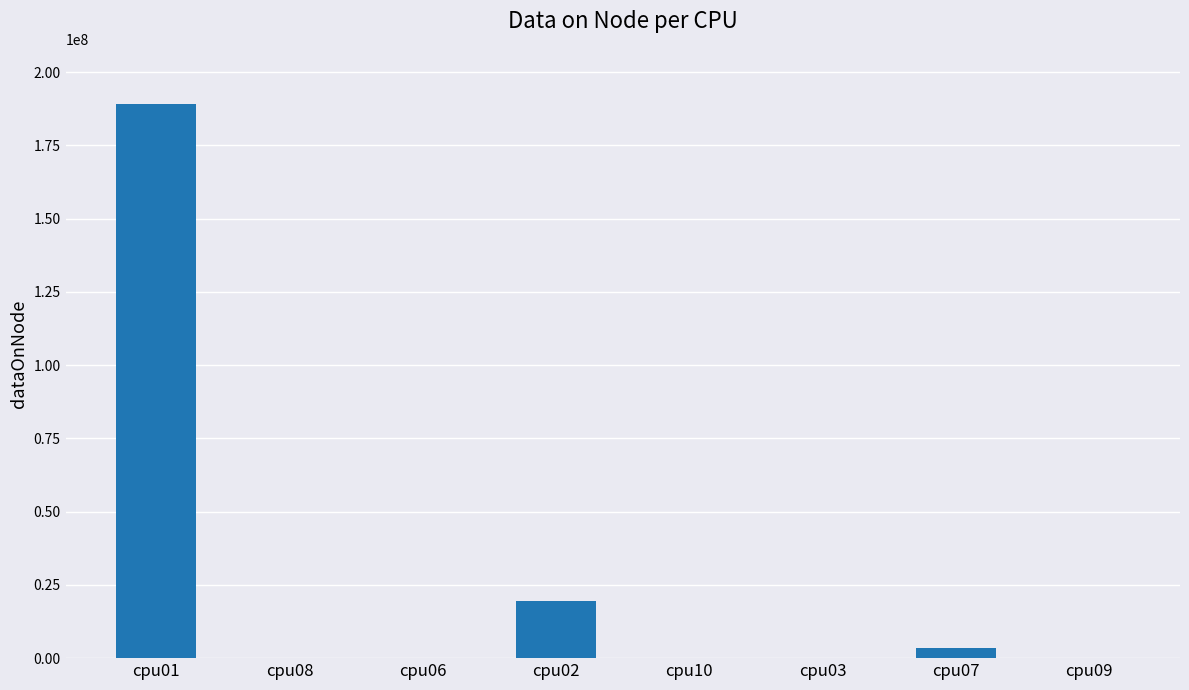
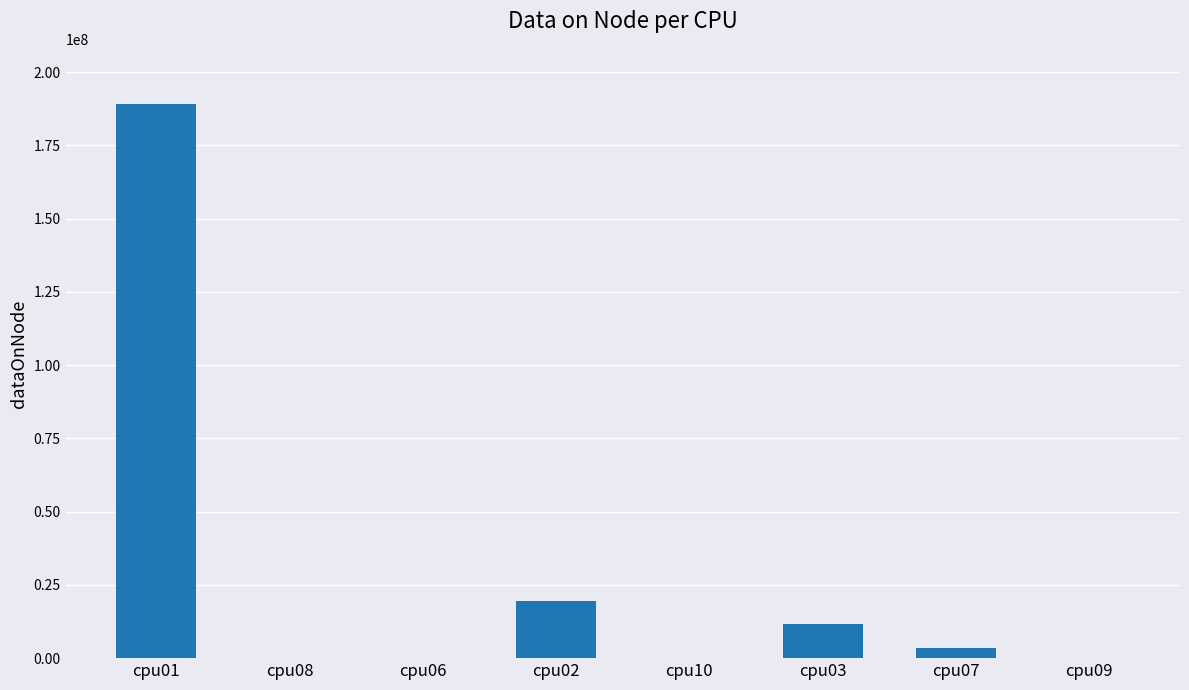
cpu03: 0 -> 12000000
